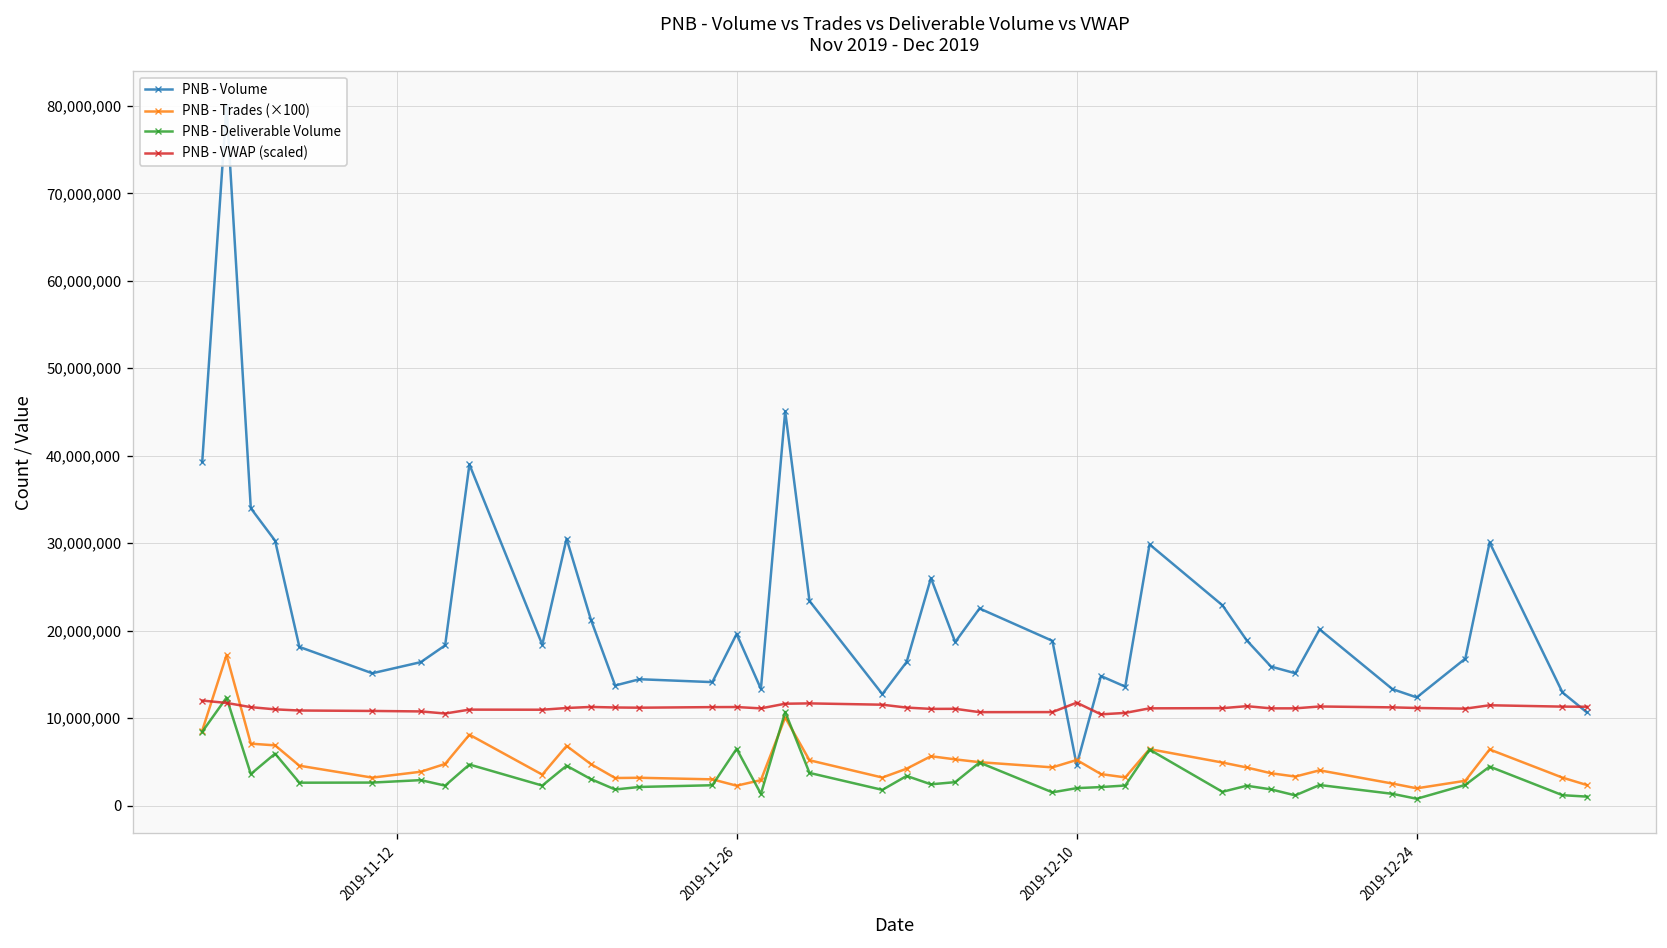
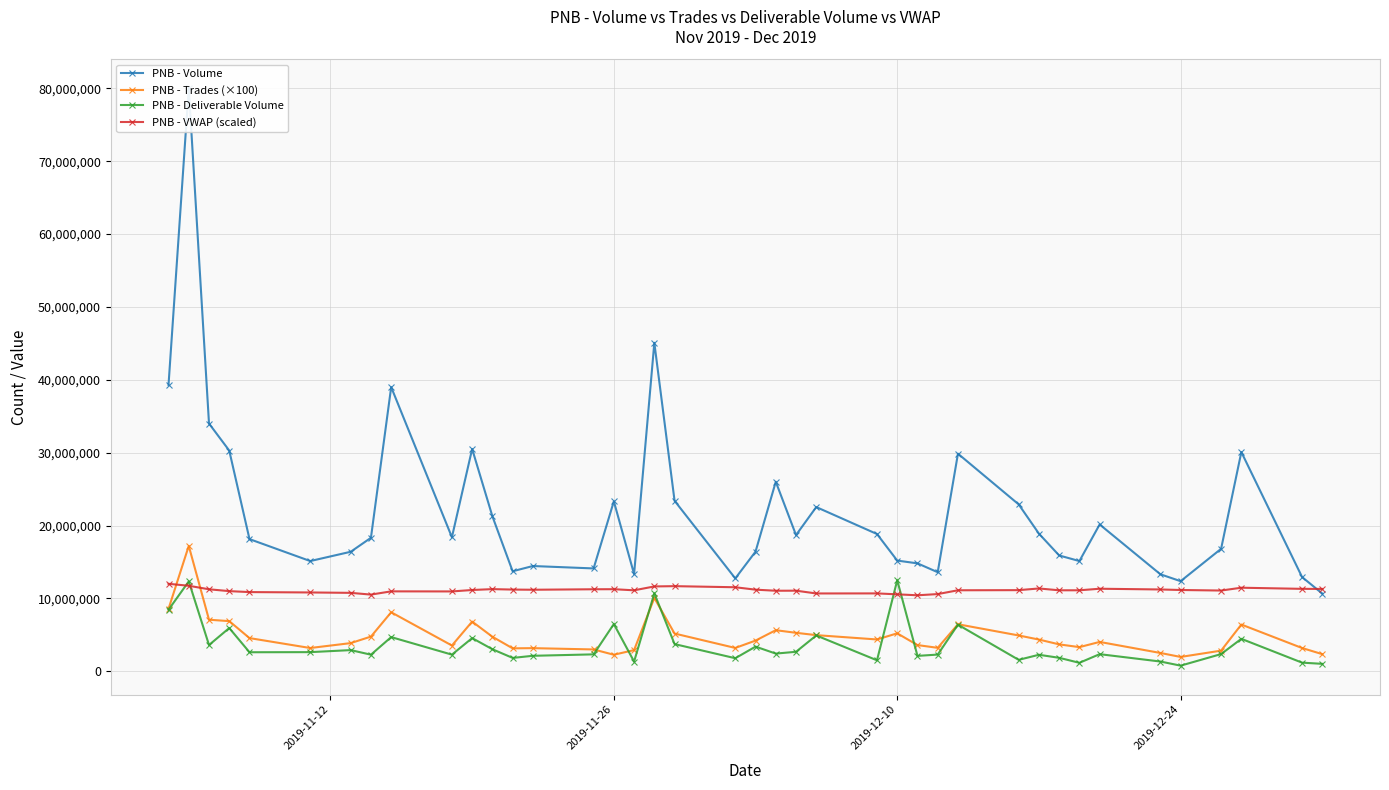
PNB - Volume, 2019-11-26: 20,000,000 -> 23,000,000
PNB - Volume, 2019-12-10: 5,000,000 -> 15,000,000
PNB - Deliverable Volume, 2019-12-10: 2,000,000 -> 12,000,000
PNB - VWAP (scaled), 2019-12-10: 12,000,000 -> 11,000,000
